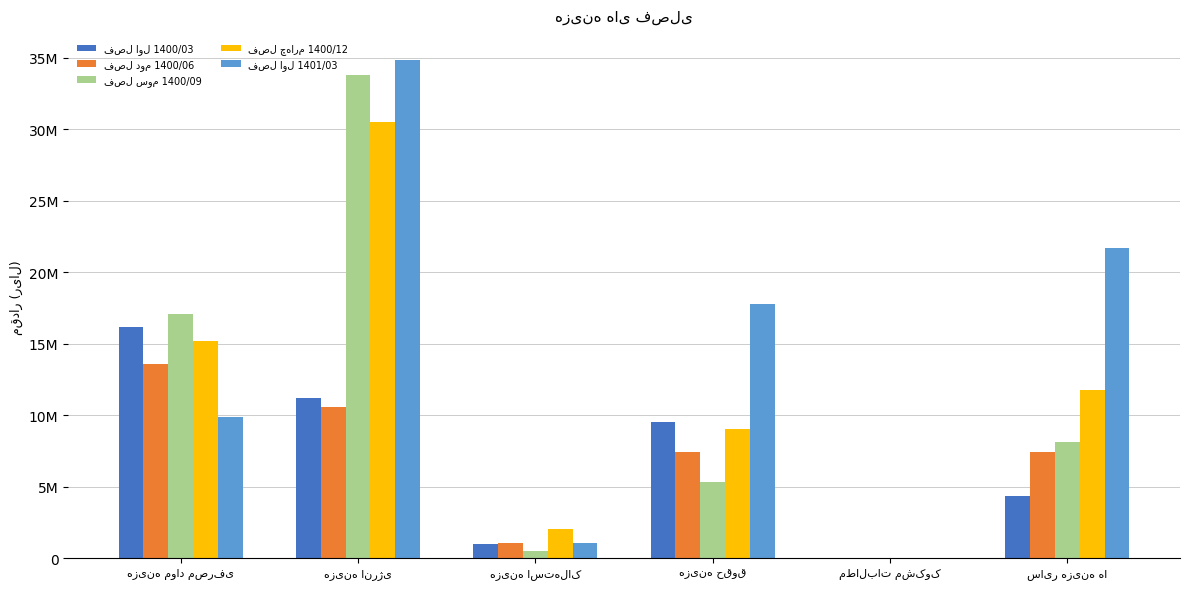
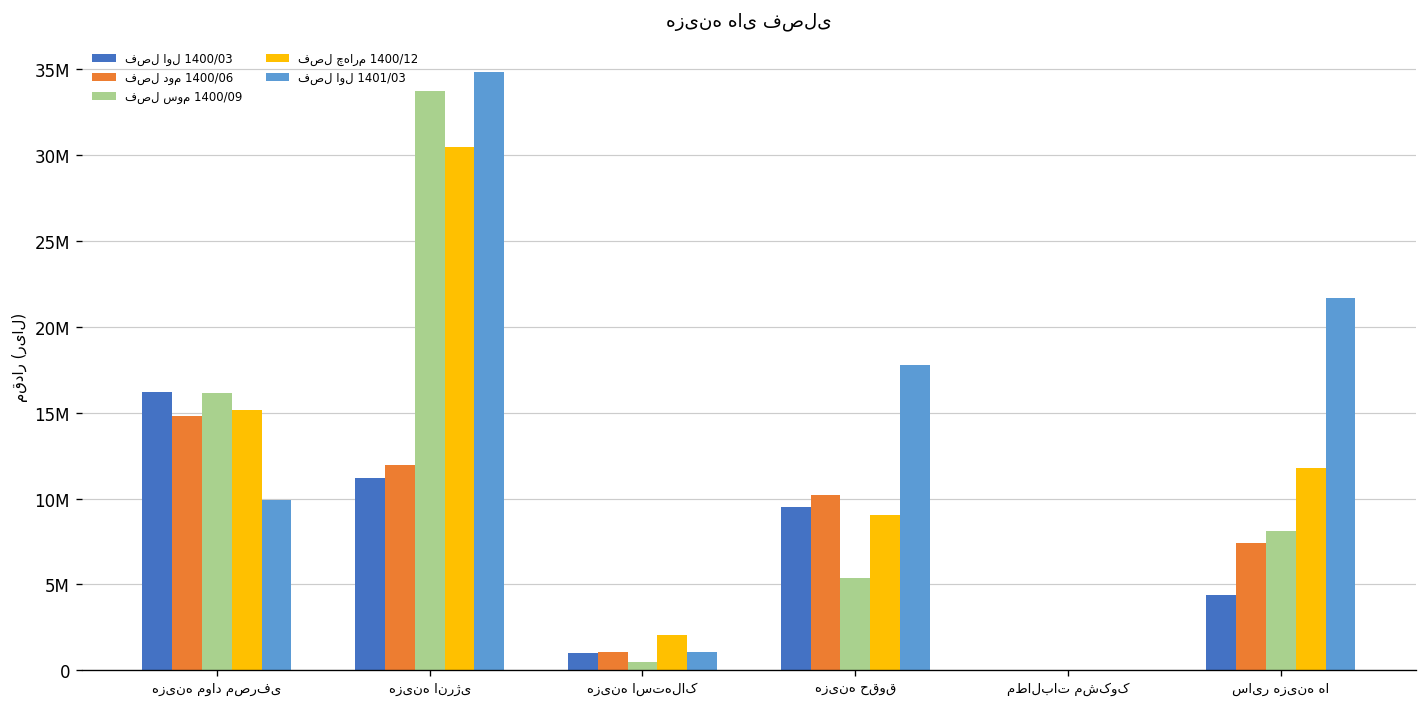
فصل دوم 1400/06, هزینه مواد مصرفی: 13600000 -> 14800000
فصل سوم 1400/09, هزینه مواد مصرفی: 17100000 -> 16200000
فصل دوم 1400/06, هزینه انرژی: 10600000 -> 12000000
فصل دوم 1400/06, هزینه حقوق: 7500000 -> 10200000
